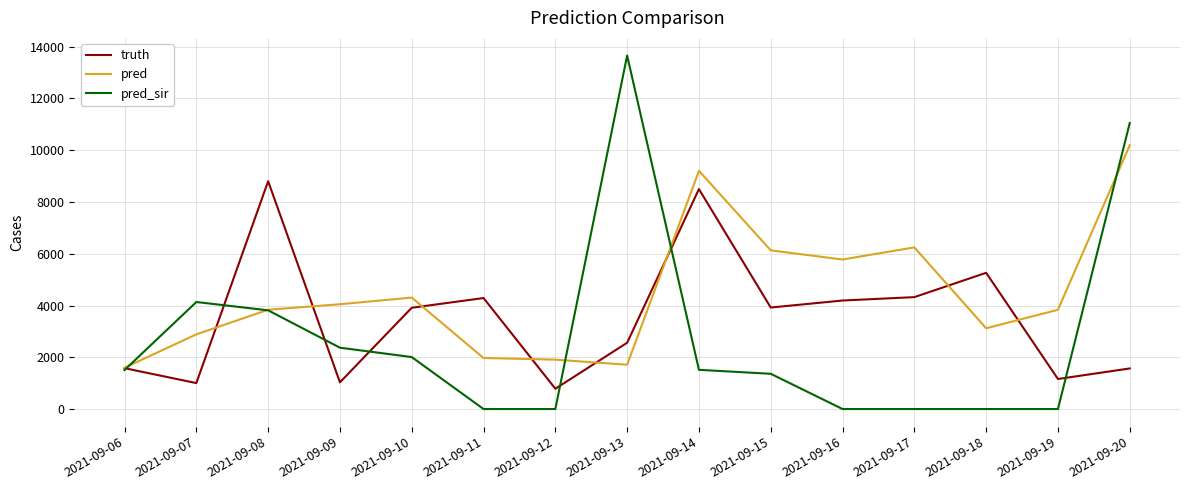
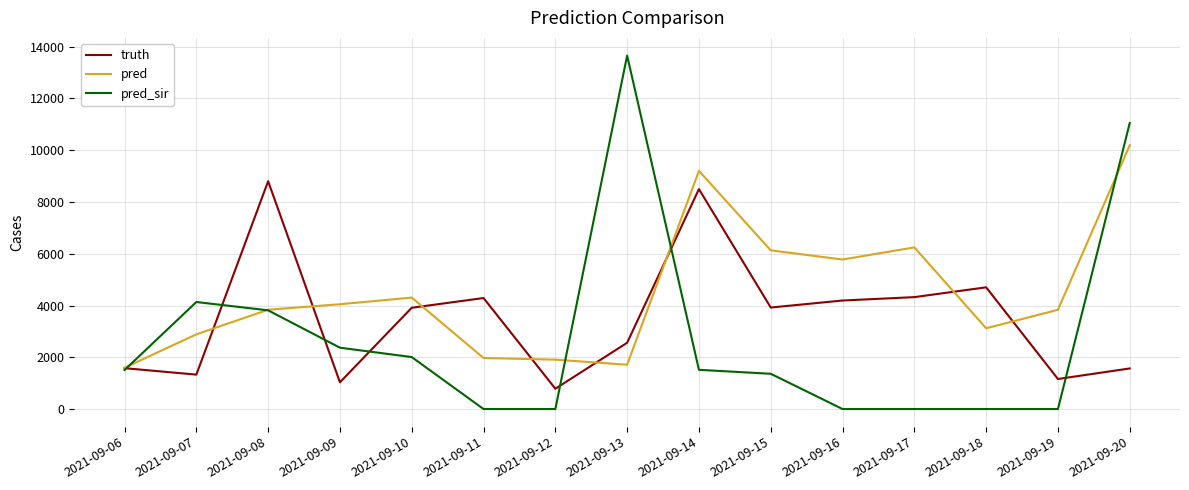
truth, 2021-09-07: 1000 -> 1300
truth, 2021-09-18: 5300 -> 4700
